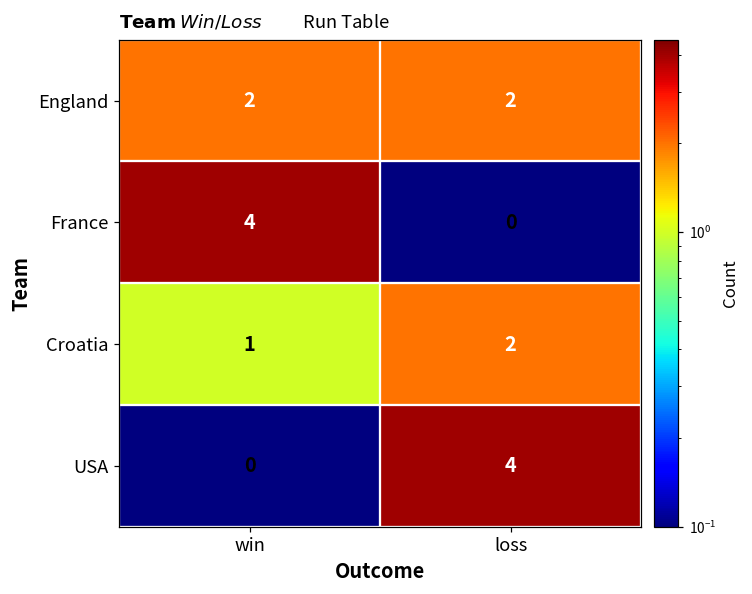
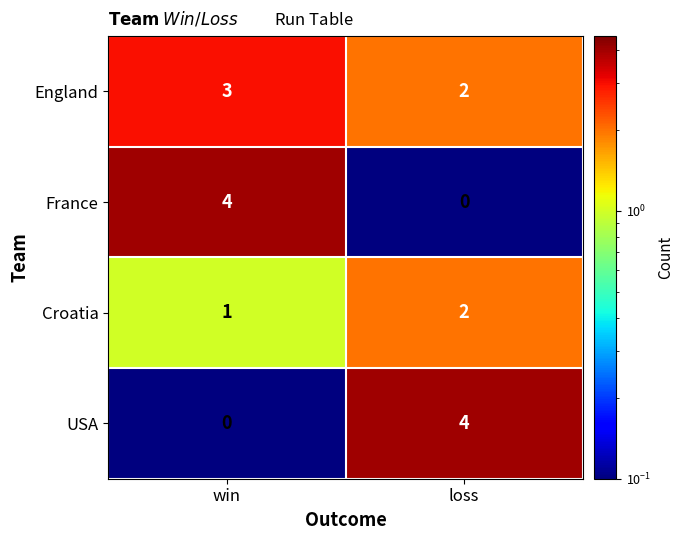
England, win: 2 -> 3
